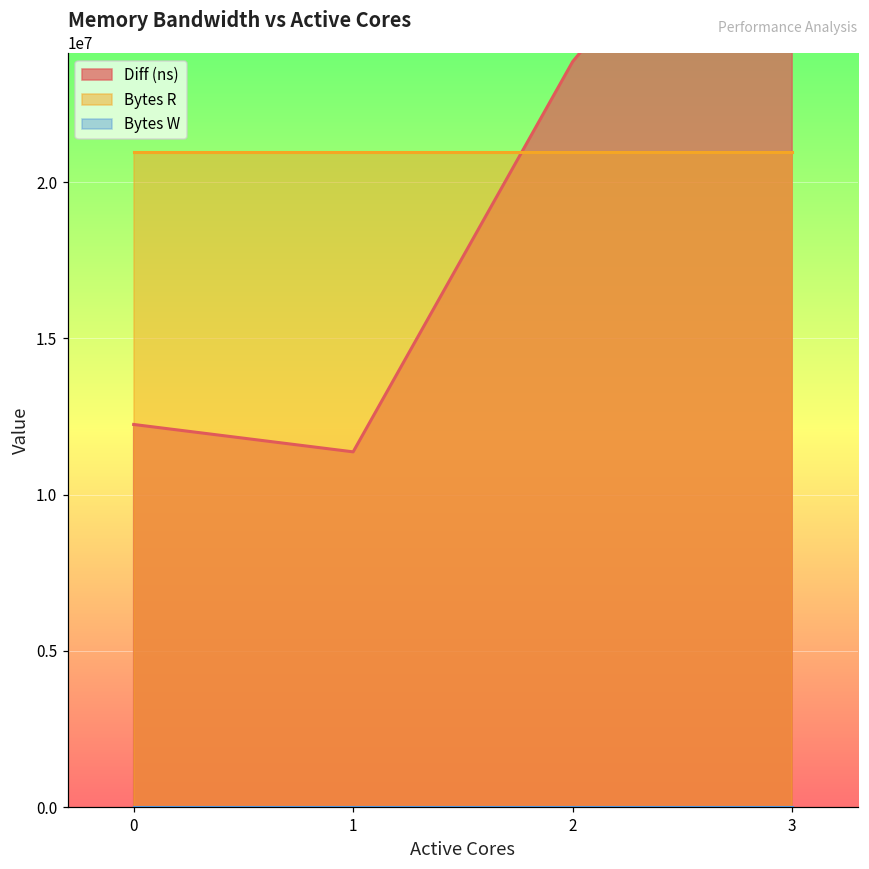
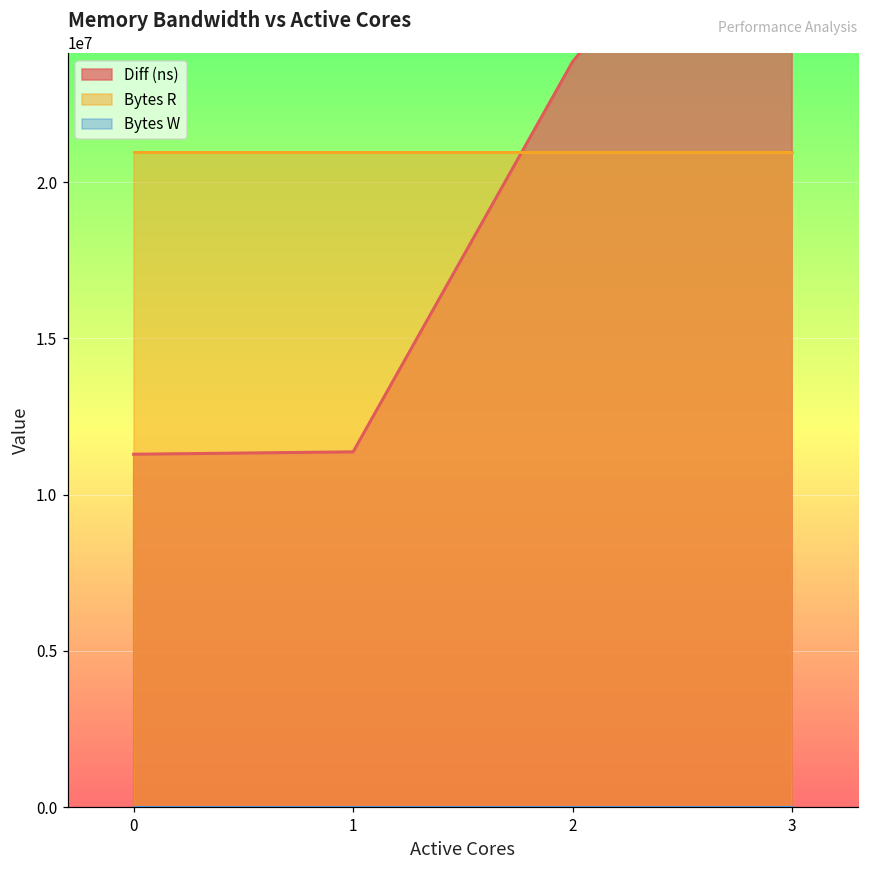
Diff (ns), 0: 12200000 -> 11300000
